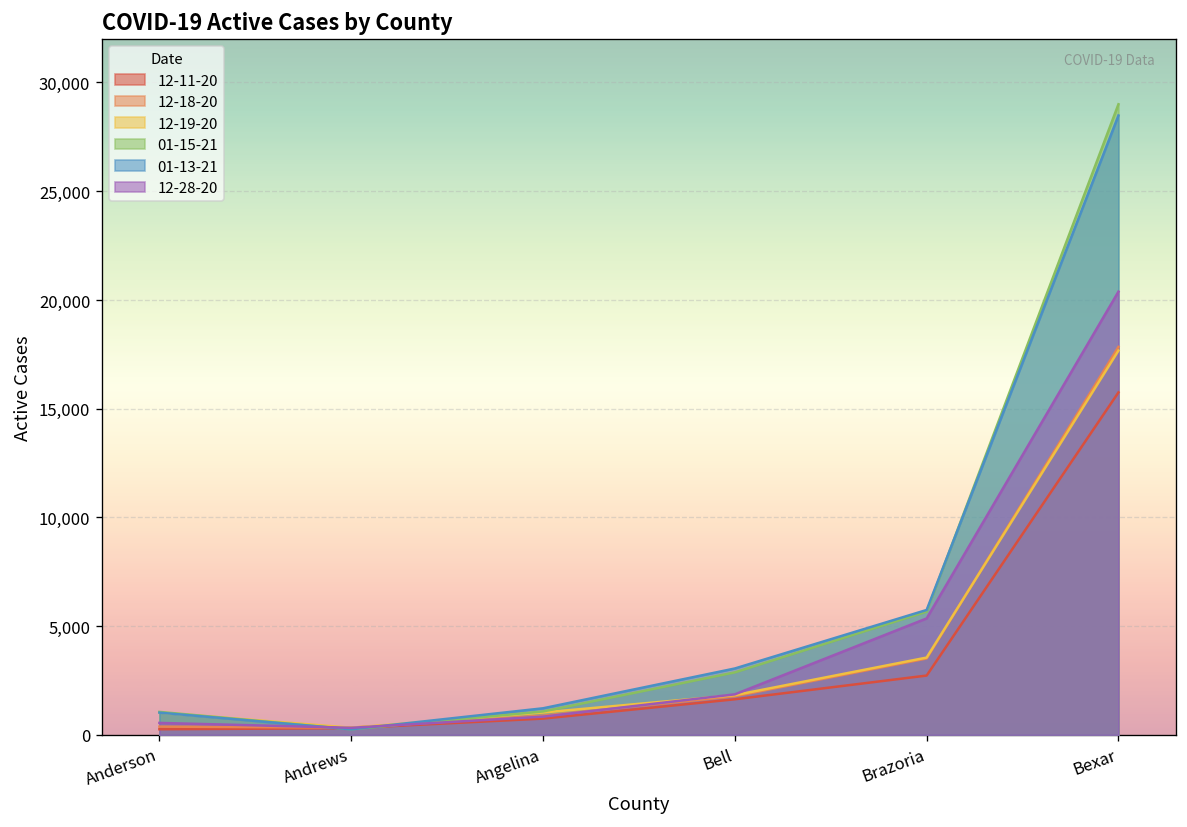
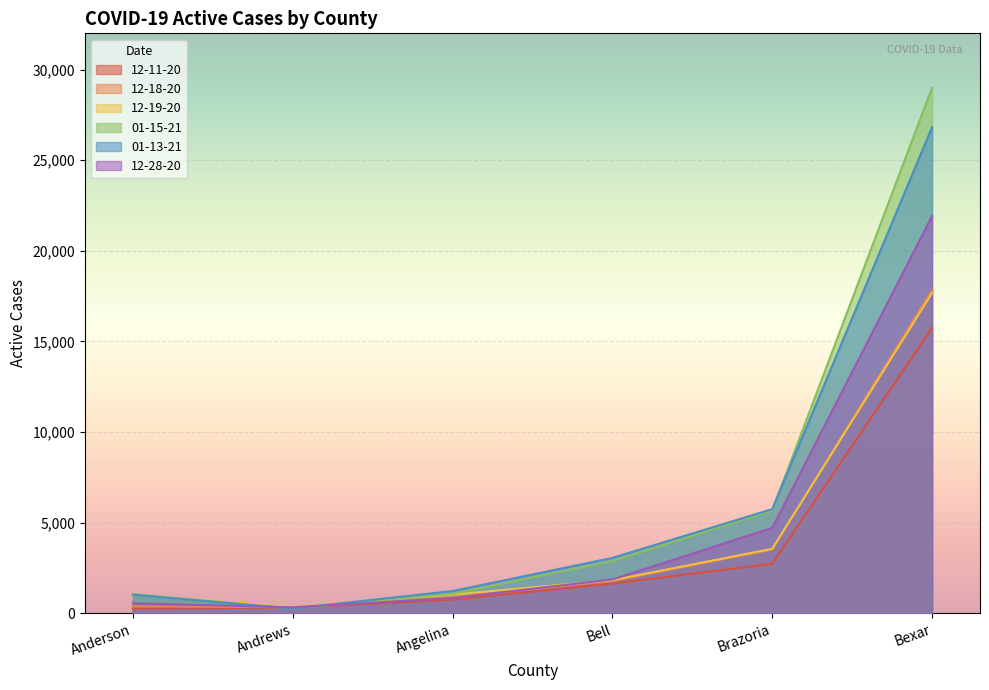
12-28-20, Brazoria: 5,400 -> 4,700
01-13-21, Bexar: 28,500 -> 26,800
12-28-20, Bexar: 20,400 -> 21,900
